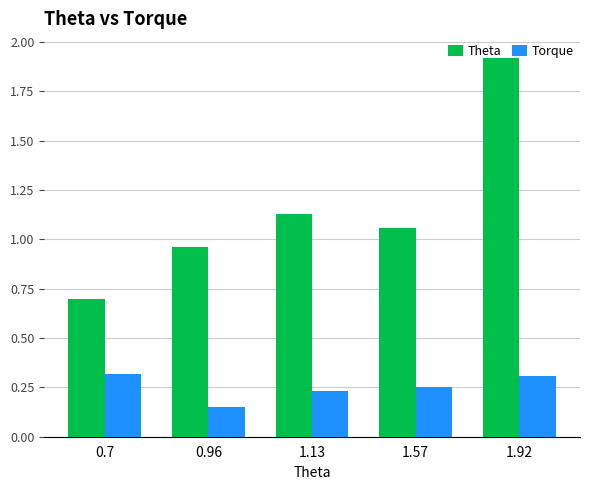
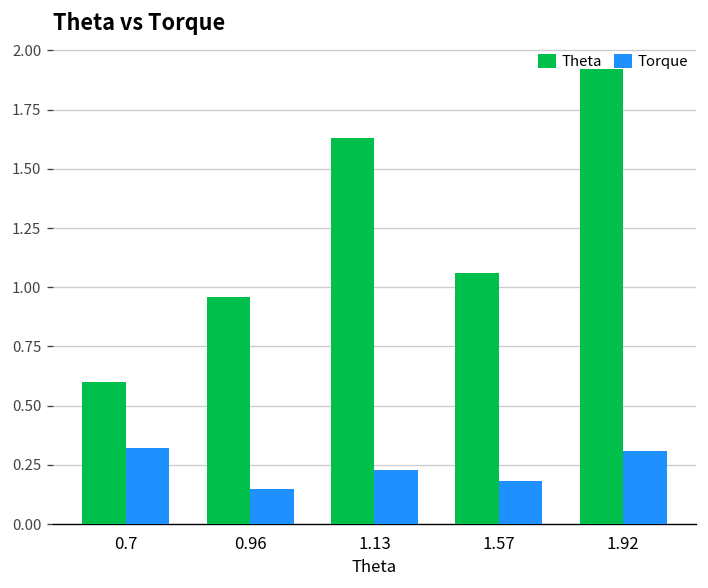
Theta, 0.7: 0.7 -> 0.6
Theta, 1.13: 1.13 -> 1.63
Torque, 1.57: 0.25 -> 0.18
